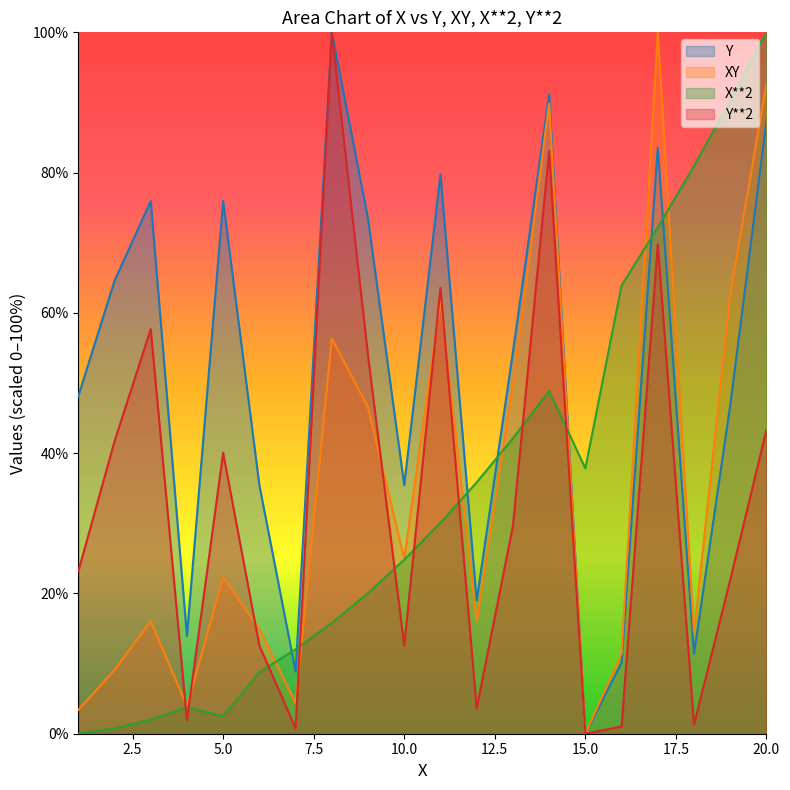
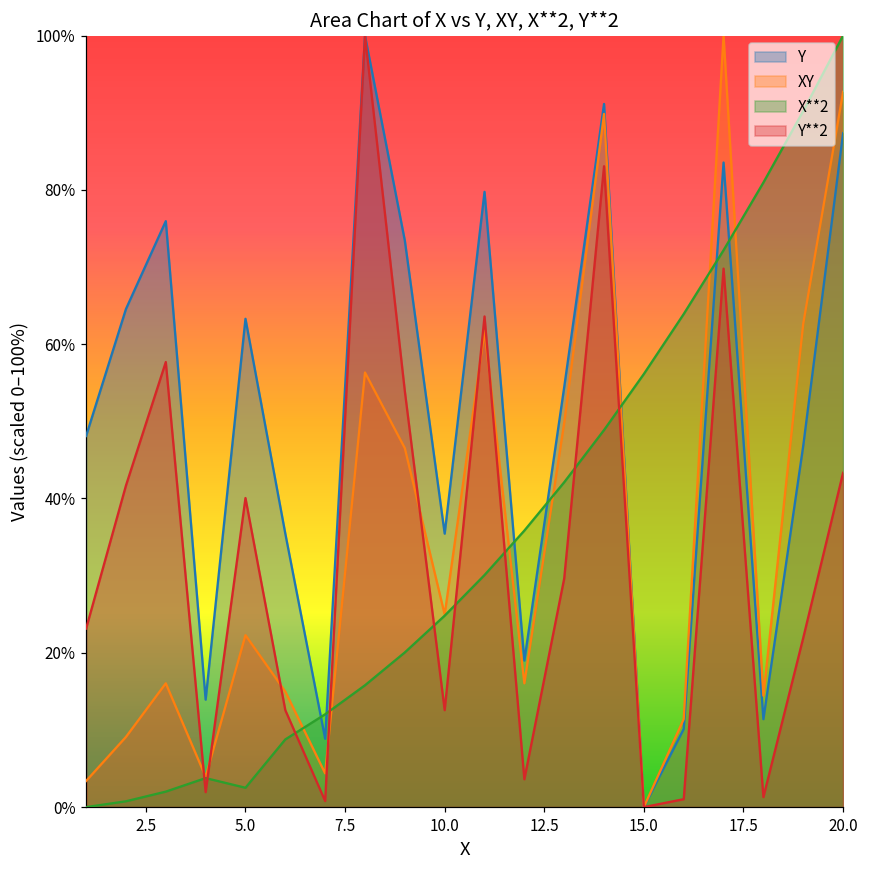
Y, 5.0: 76% -> 63%
X**2, 15.0: 38% -> 56%
